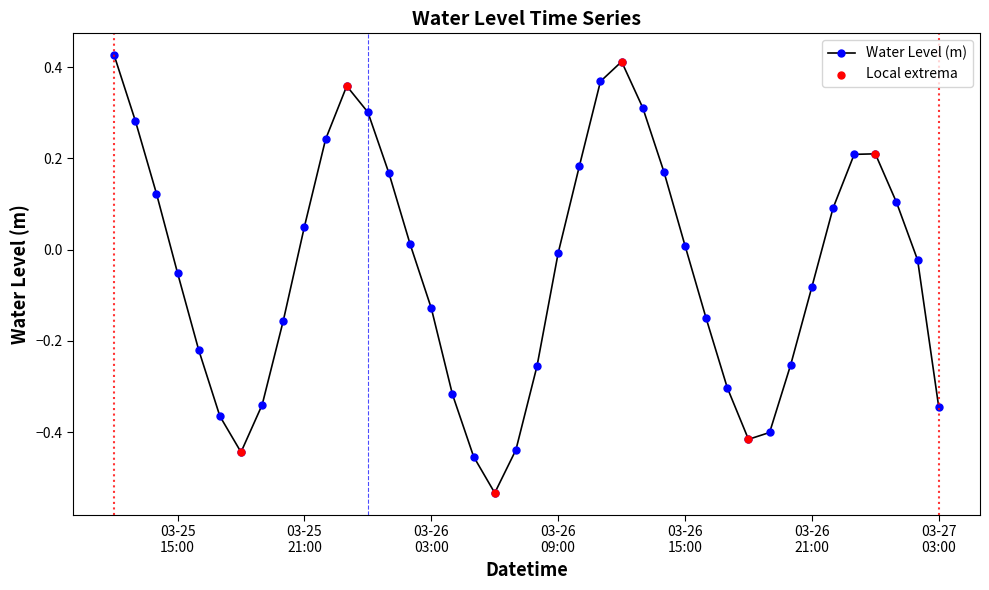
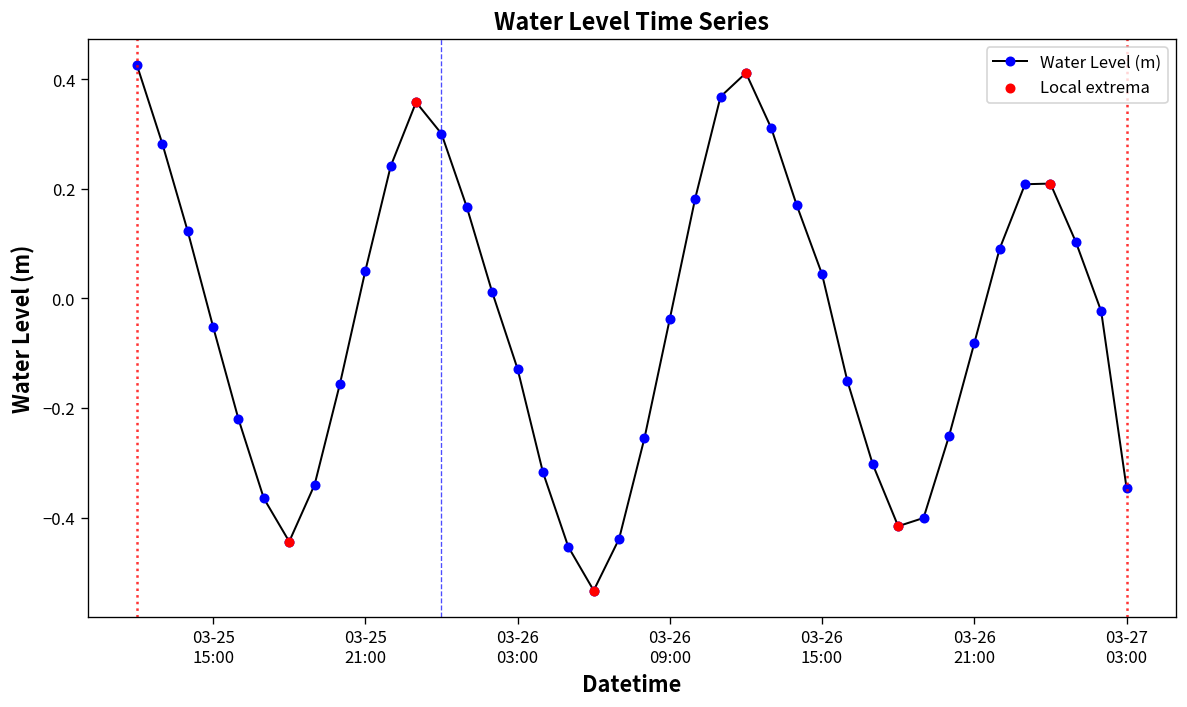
Water Level (m), 03-26 09:00: -0.01 -> -0.04
Water Level (m), 03-26 15:00: 0.01 -> 0.04
